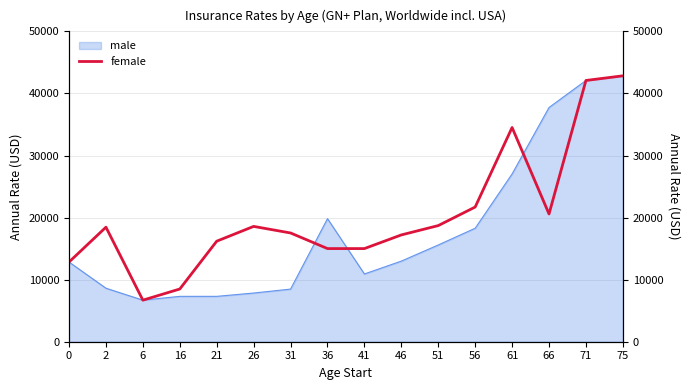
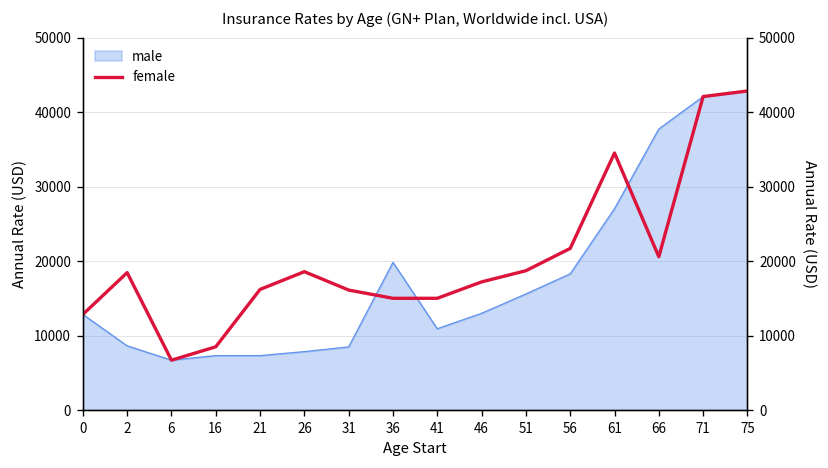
female, 31: 18000 -> 16000
